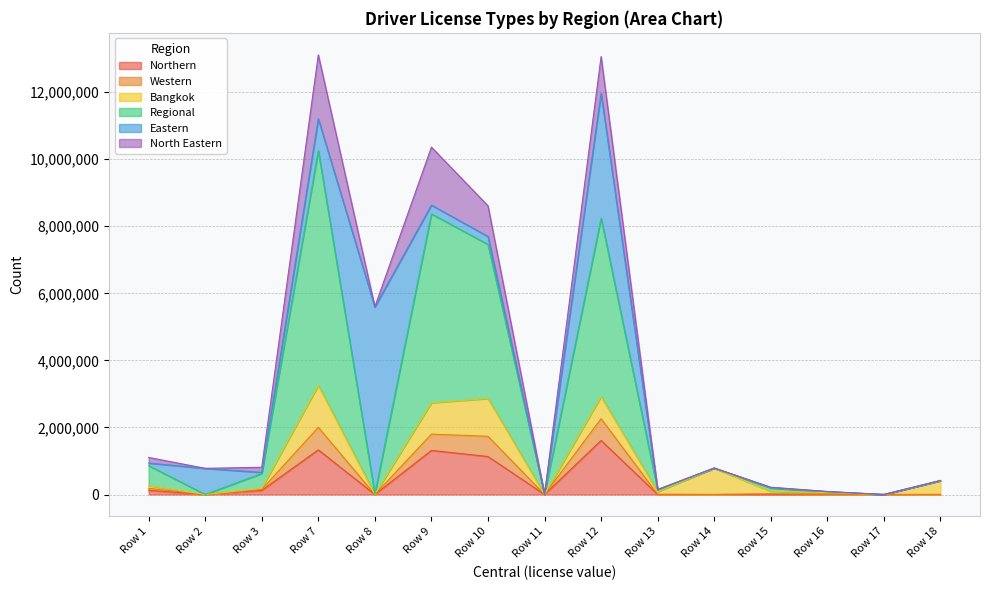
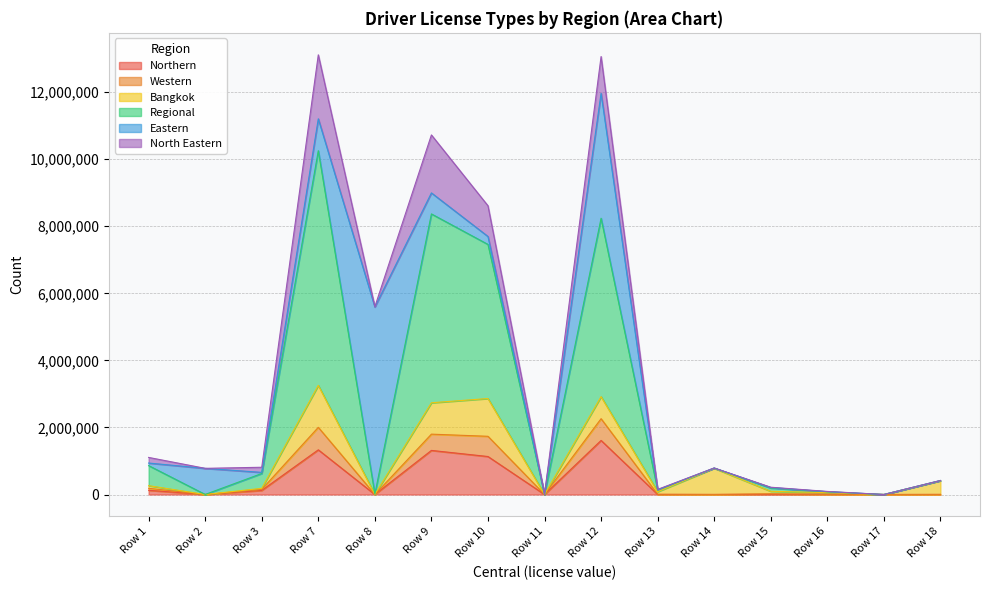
Eastern, Row 9: 300,000 -> 600,000
